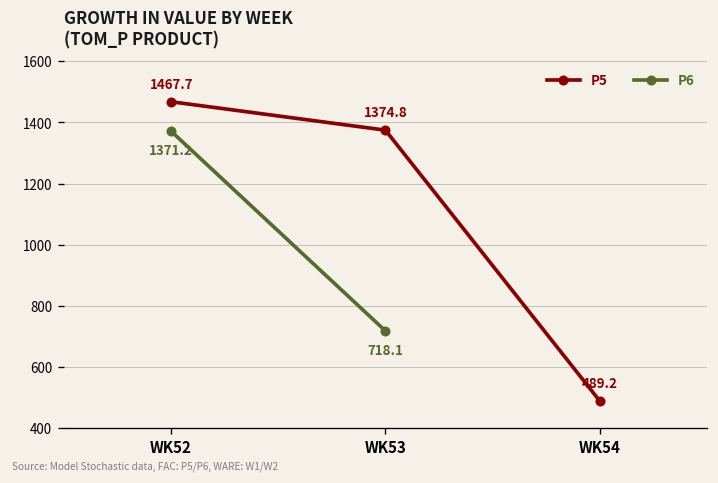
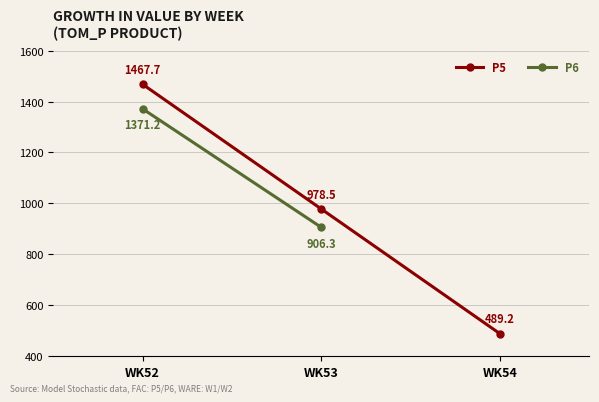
P5, WK53: 1374.8 -> 978.5
P6, WK53: 718.1 -> 906.3
